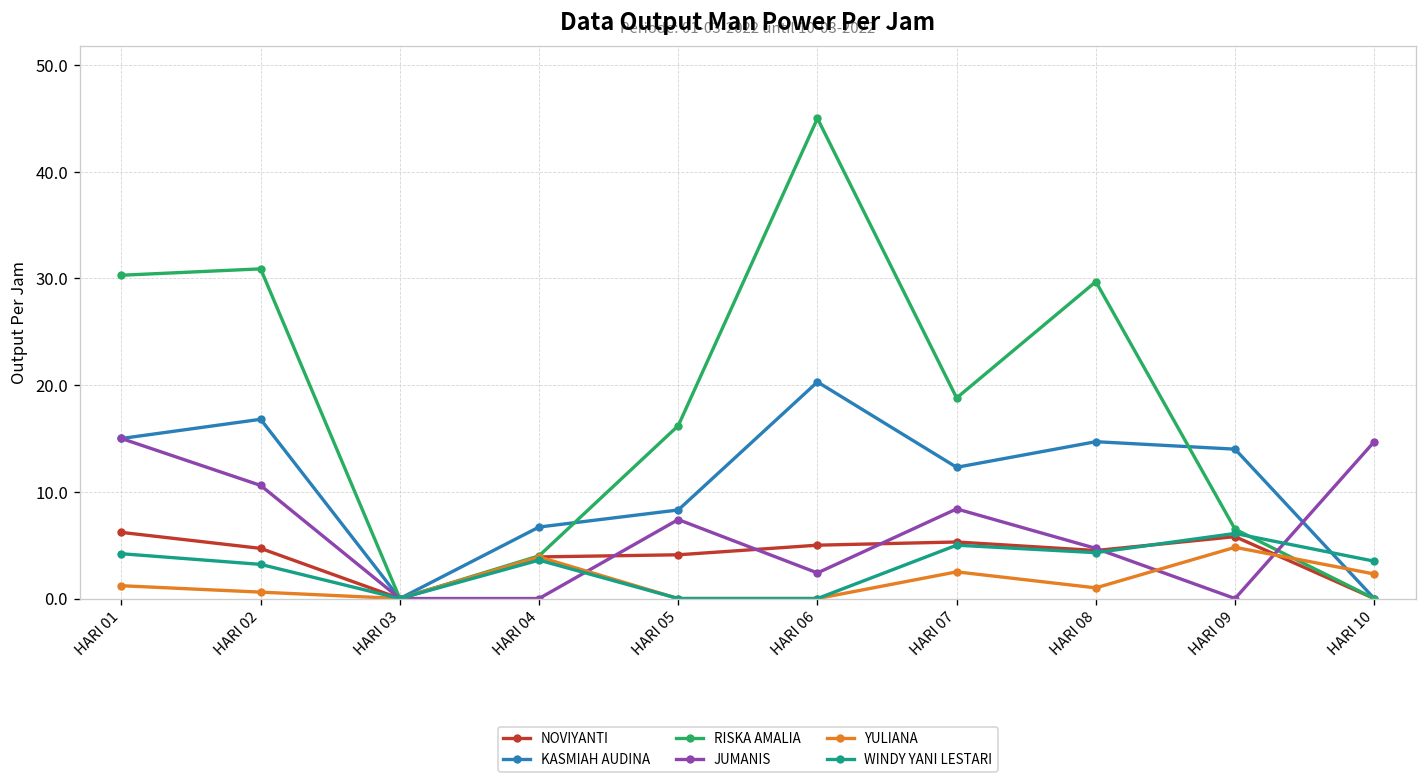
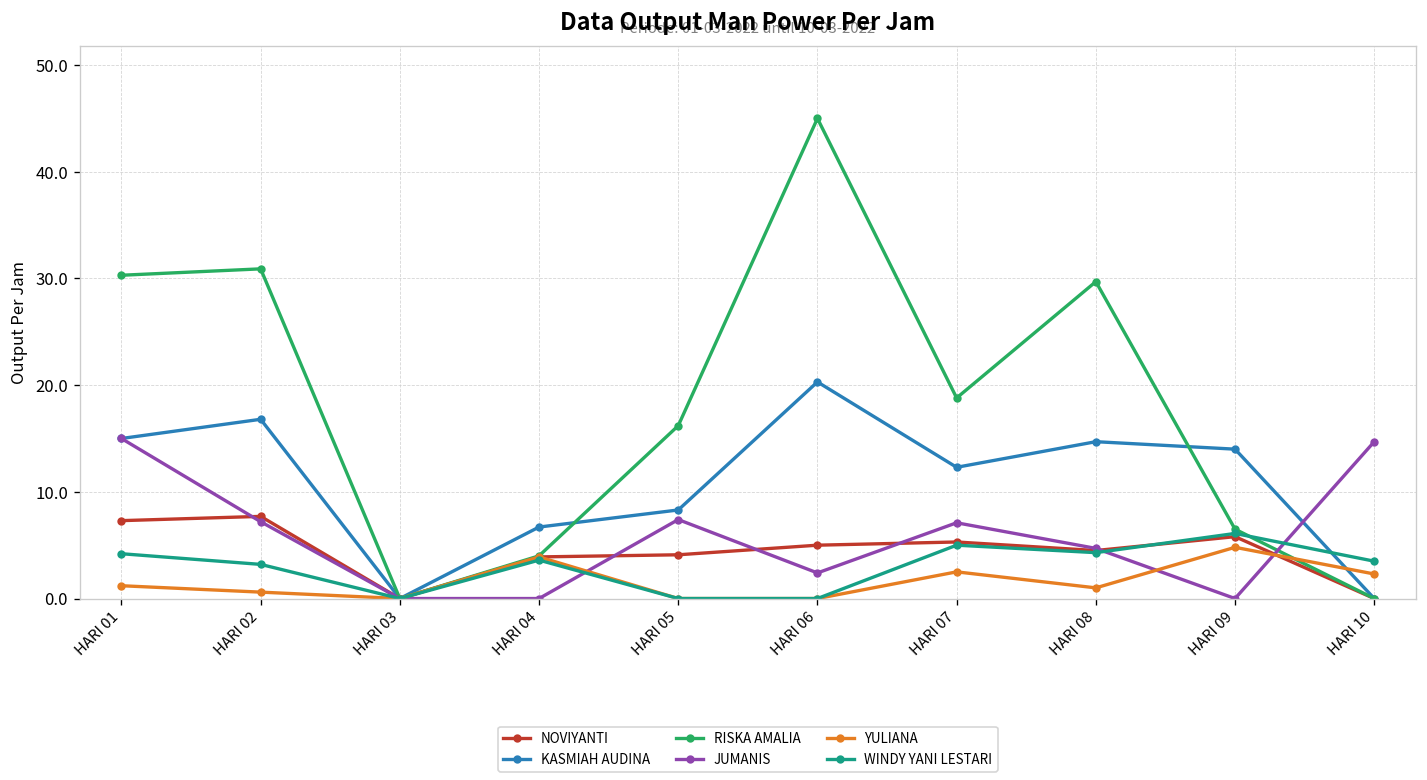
NOVIYANTI, HARI 01: 6 -> 7
NOVIYANTI, HARI 02: 5 -> 8
JUMANIS, HARI 02: 11 -> 7
JUMANIS, HARI 07: 8 -> 7
